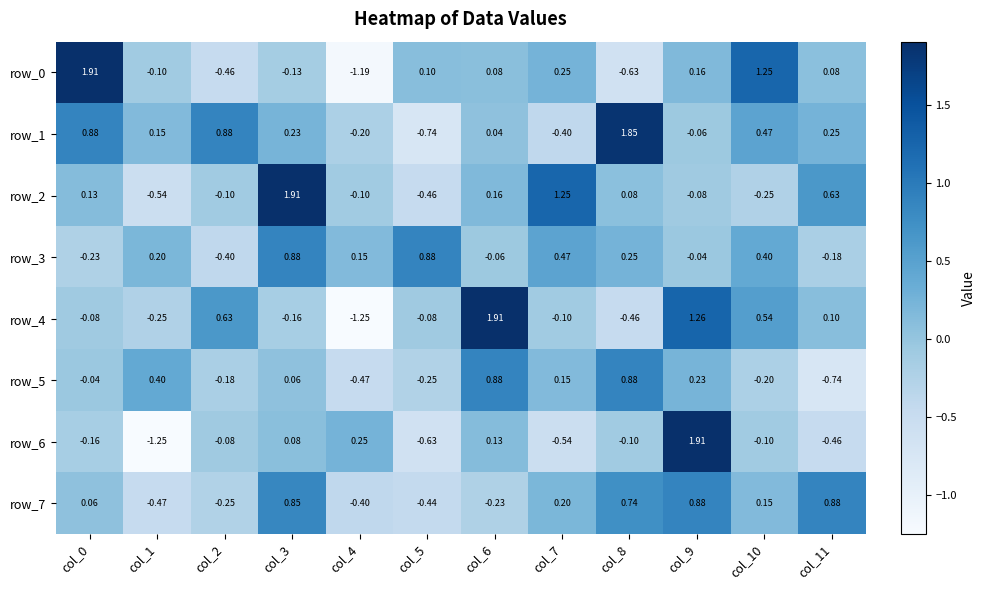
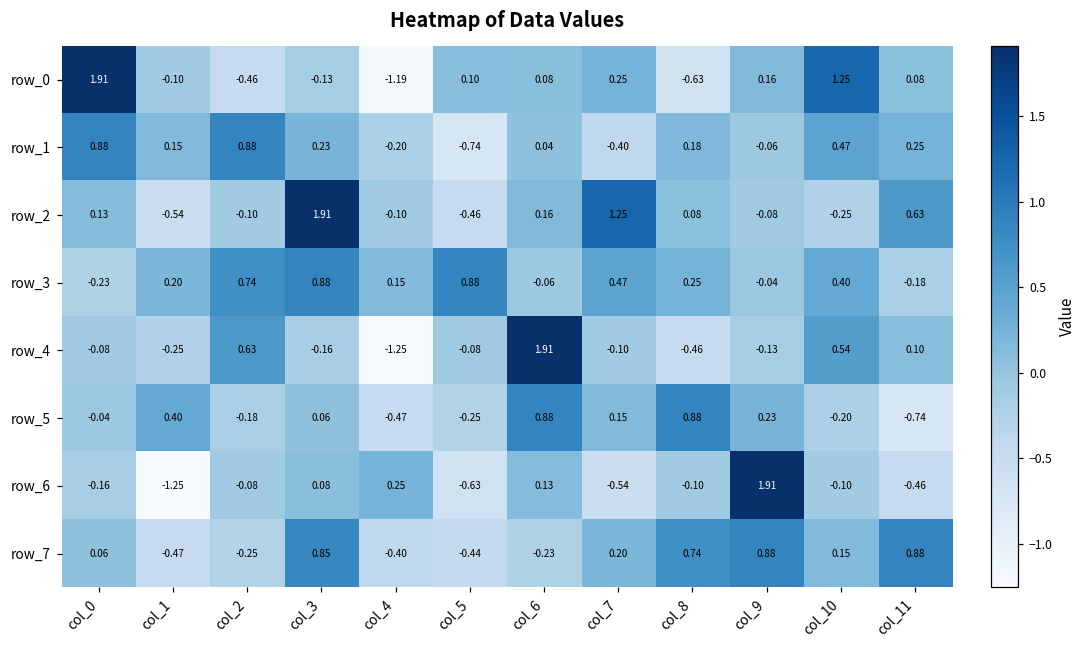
row_1, col_8: 1.85 -> 0.18
row_3, col_2: -0.40 -> 0.74
row_4, col_9: 1.26 -> -0.13
